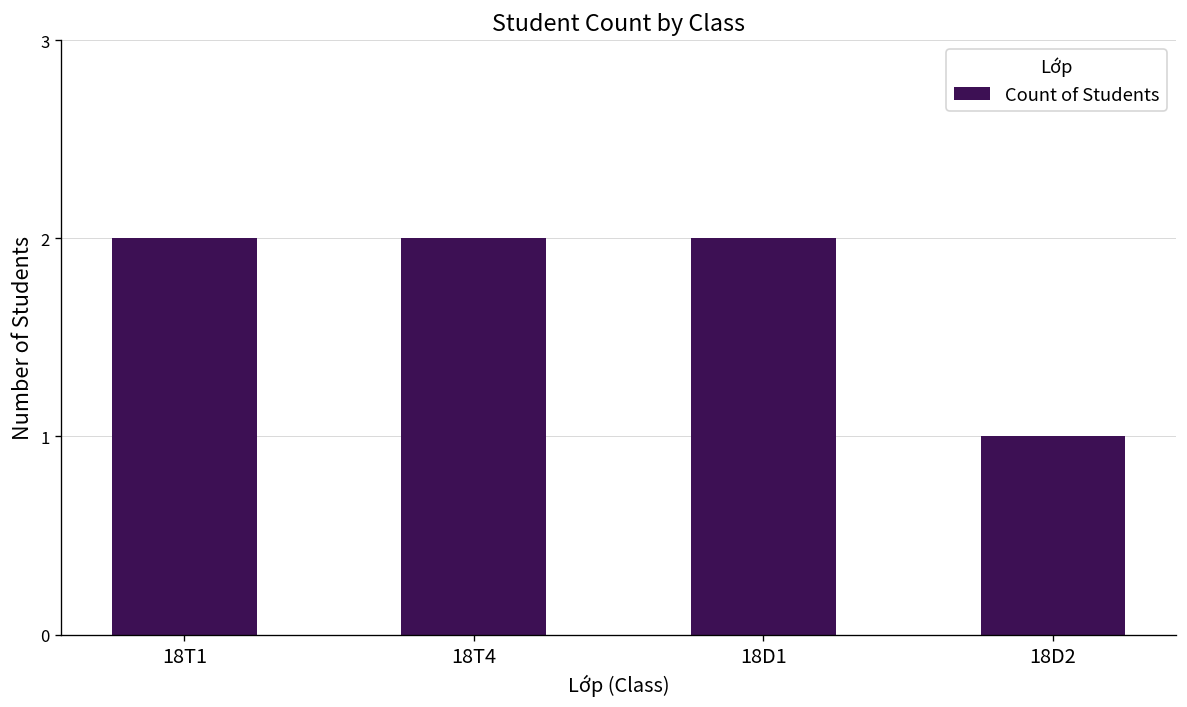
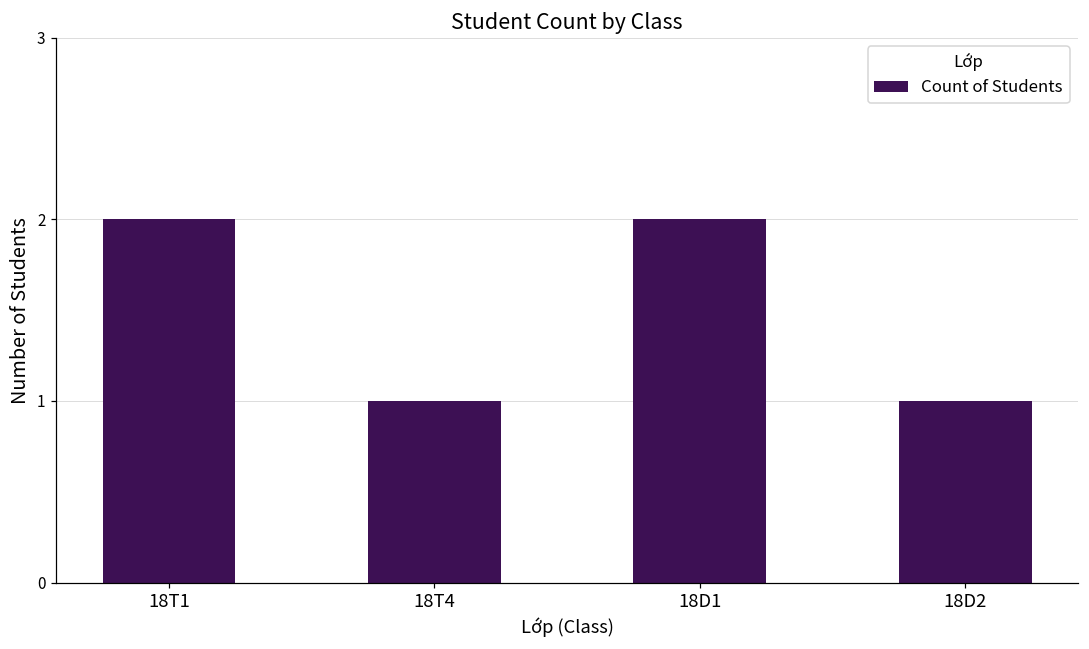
18T4: 2 -> 1
